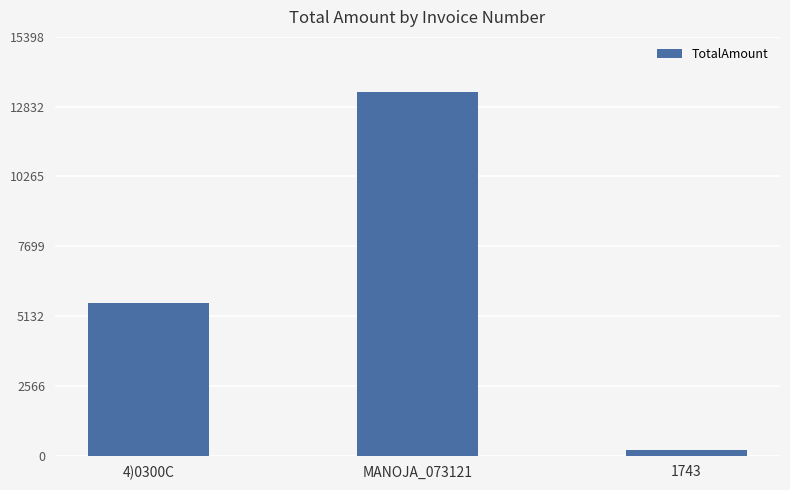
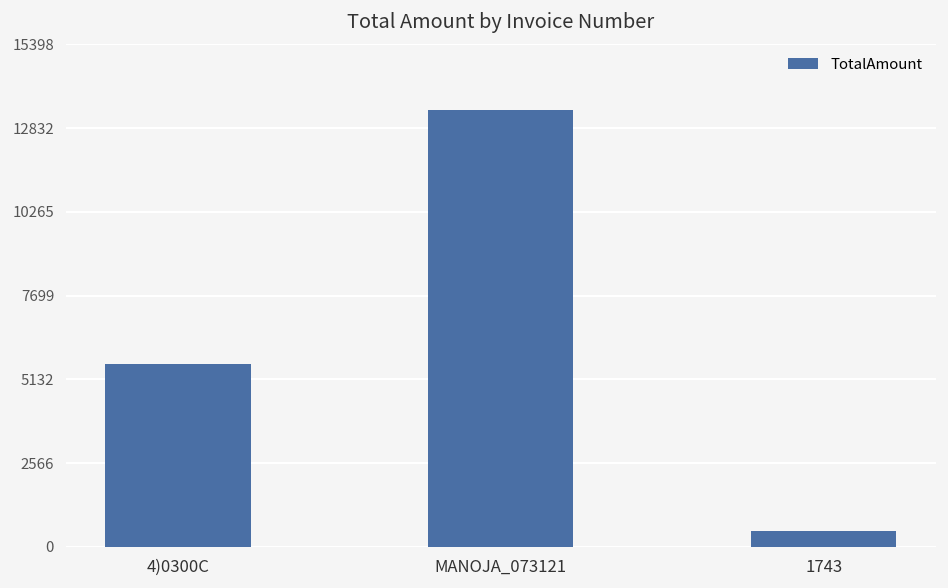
1743: 200 -> 500
